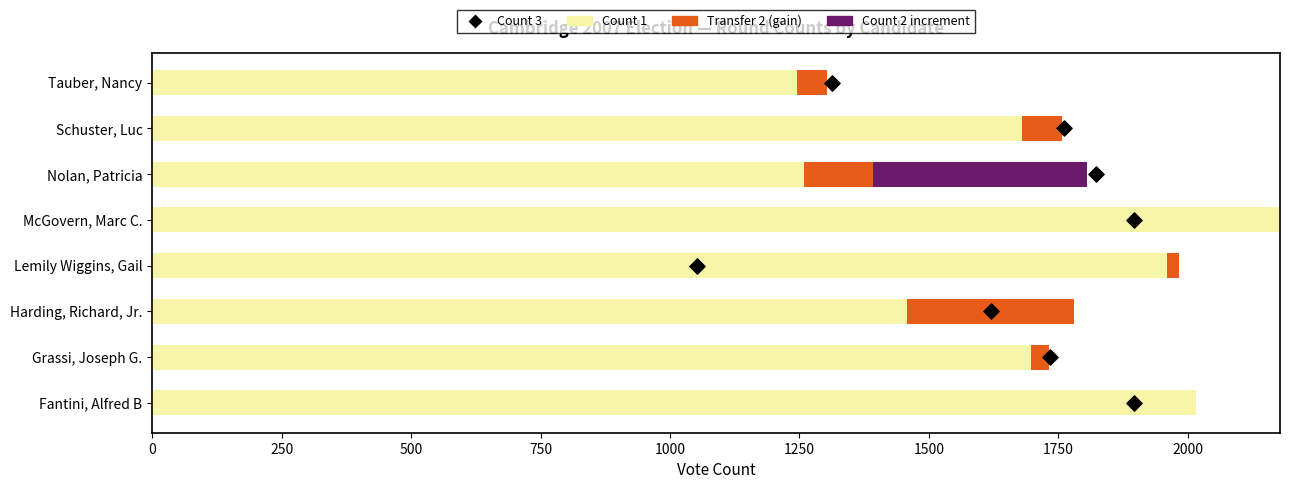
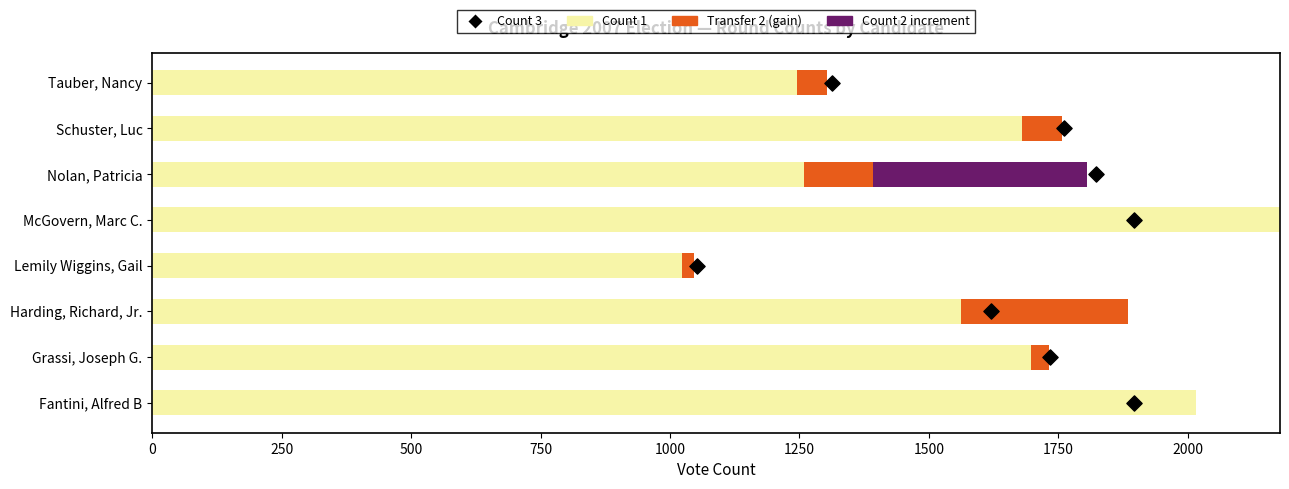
Count 1, Lemily Wiggins, Gail: 1960 -> 1020
Count 1, Harding, Richard, Jr.: 1460 -> 1560
